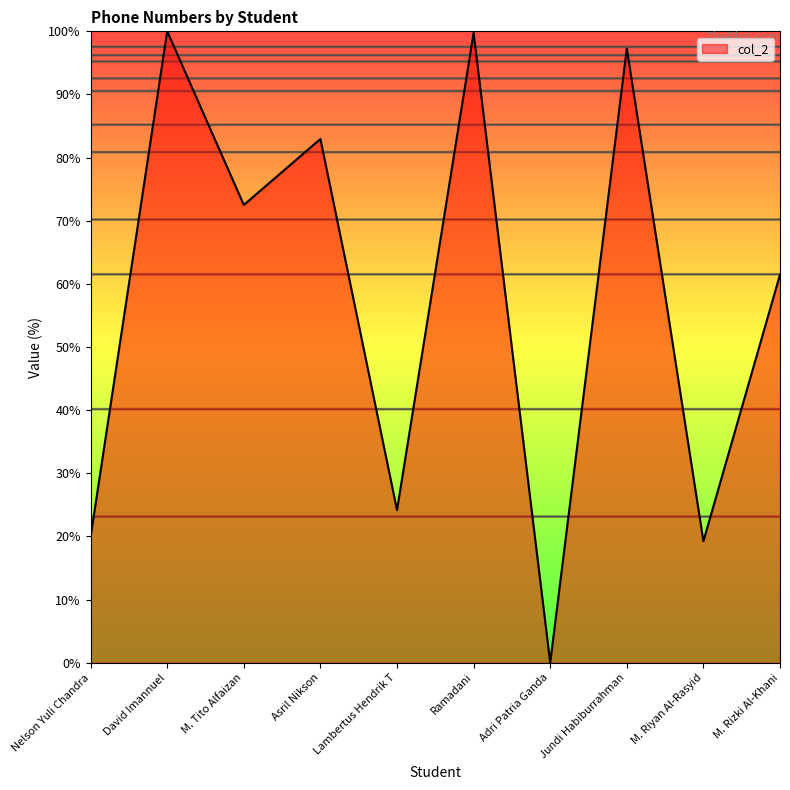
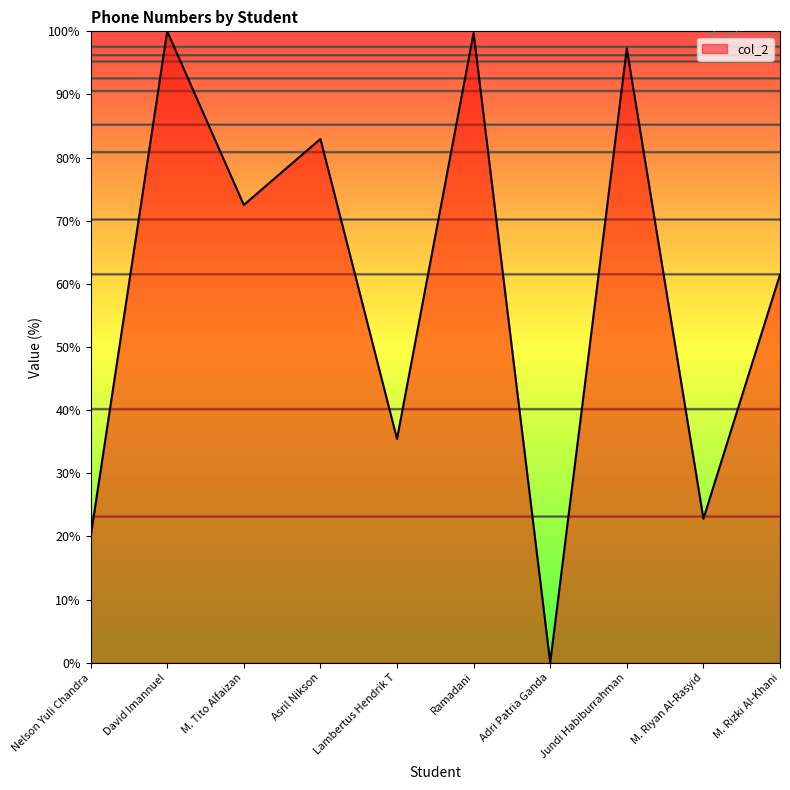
Lambertus Hendrik T: 24% -> 35%
M. Riyan Al-Rasyid: 19% -> 23%
